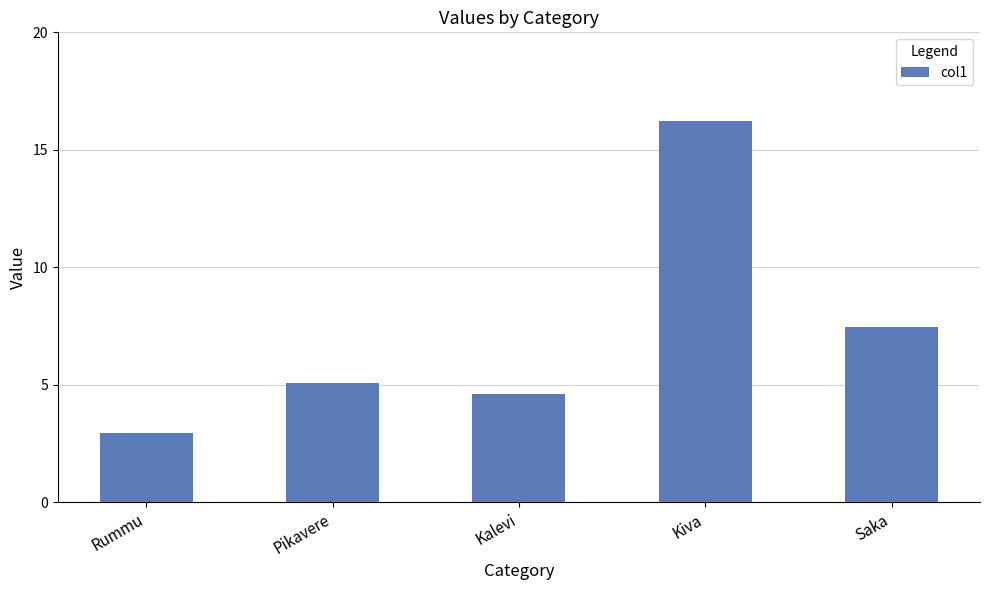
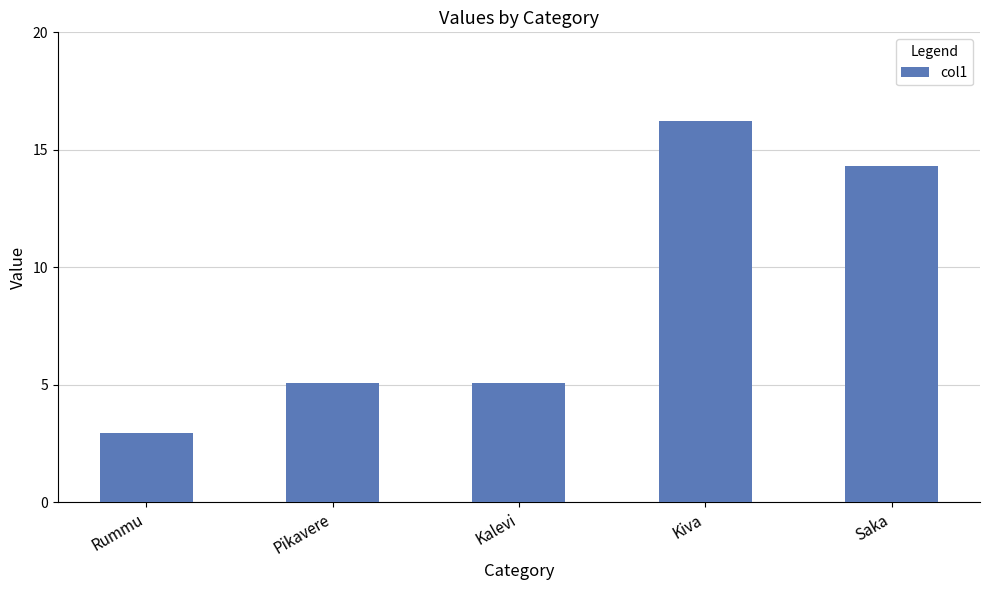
Kalevi: 4.6 -> 5.1
Saka: 7.4 -> 14.3
